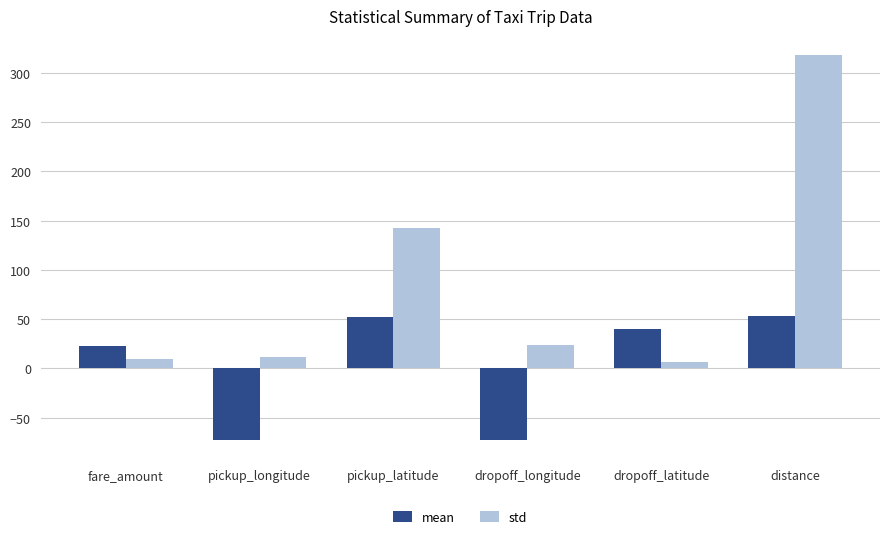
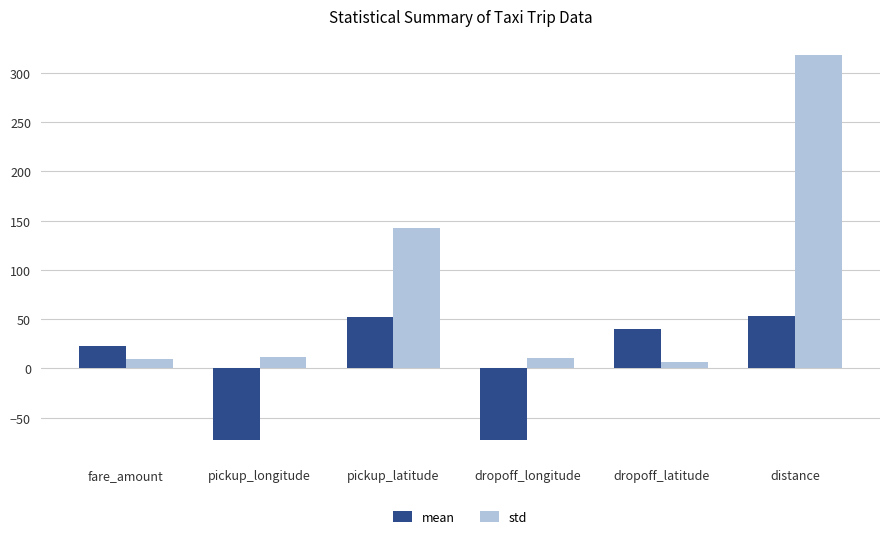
std, dropoff_longitude: 20 -> 10
